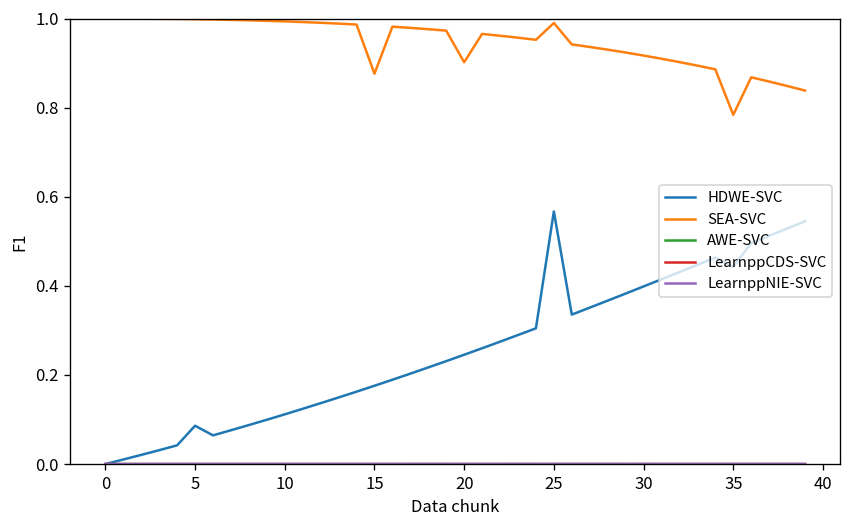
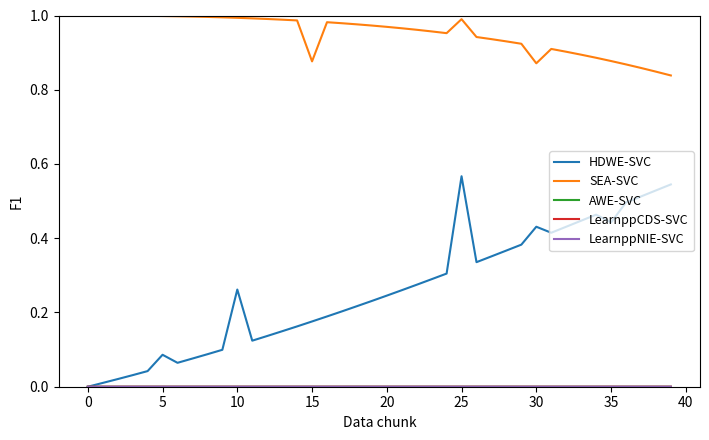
HDWE-SVC, 10: 0.11 -> 0.26
SEA-SVC, 20: 0.90 -> 0.97
HDWE-SVC, 30: 0.40 -> 0.43
SEA-SVC, 30: 0.92 -> 0.87
SEA-SVC, 35: 0.78 -> 0.88
